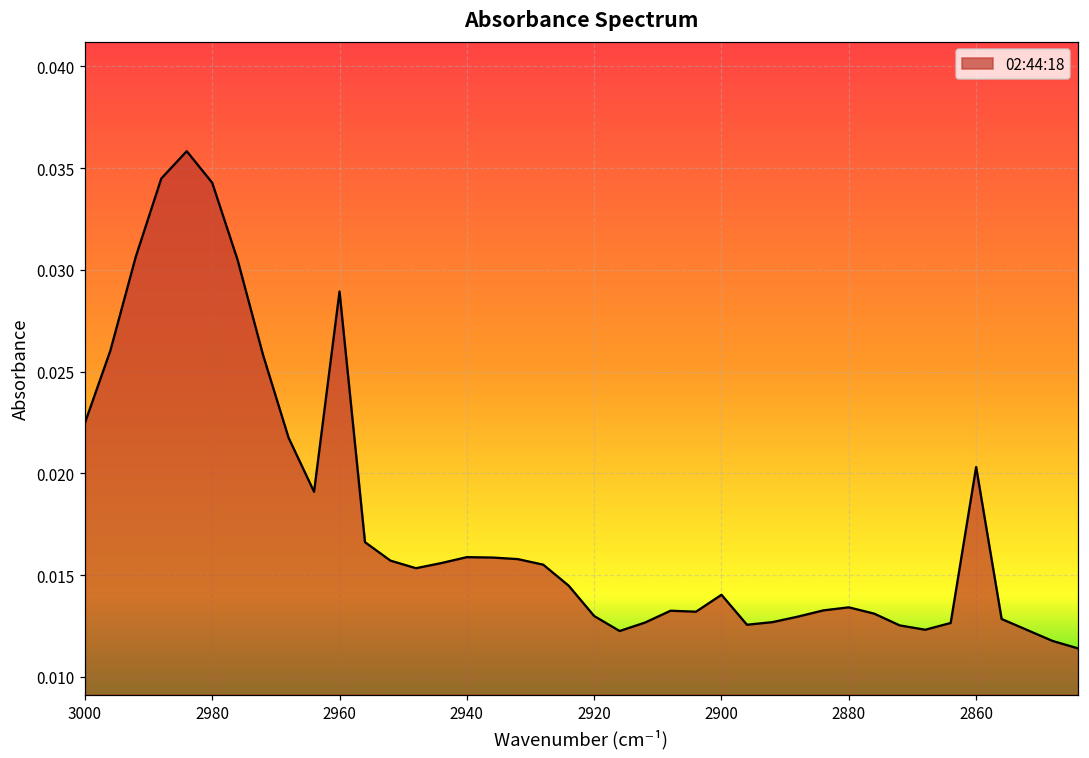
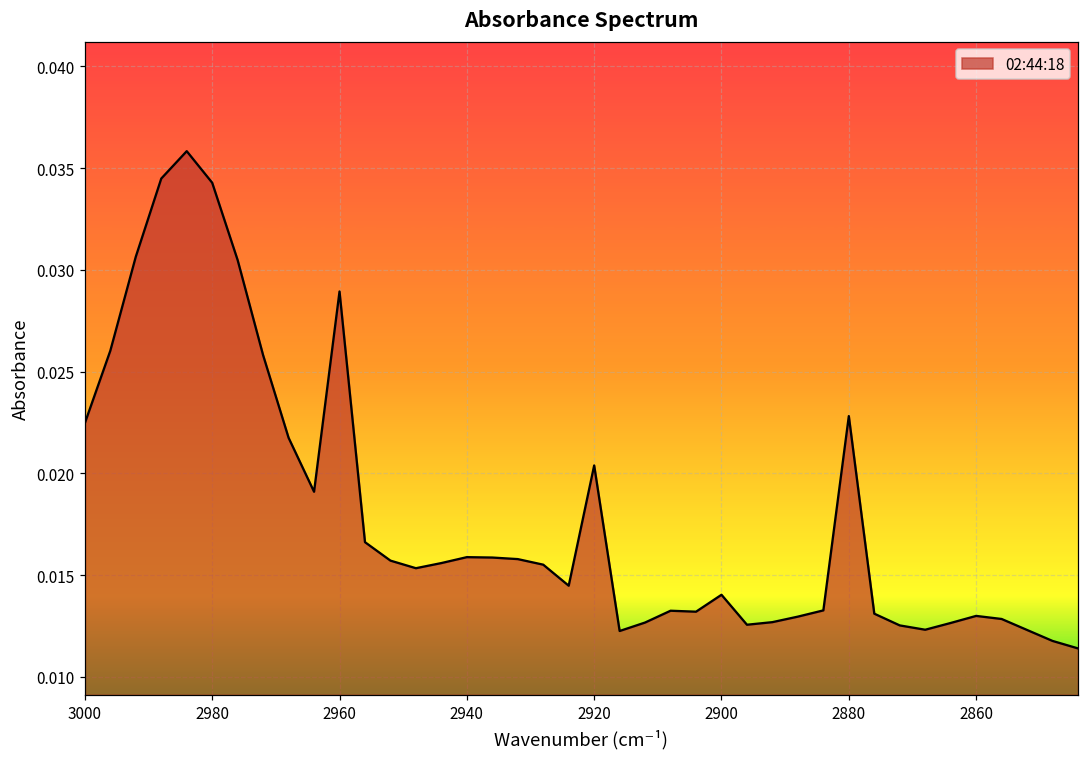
2920: 0.0130 -> 0.0204
2880: 0.0134 -> 0.0228
2860: 0.0203 -> 0.0130
